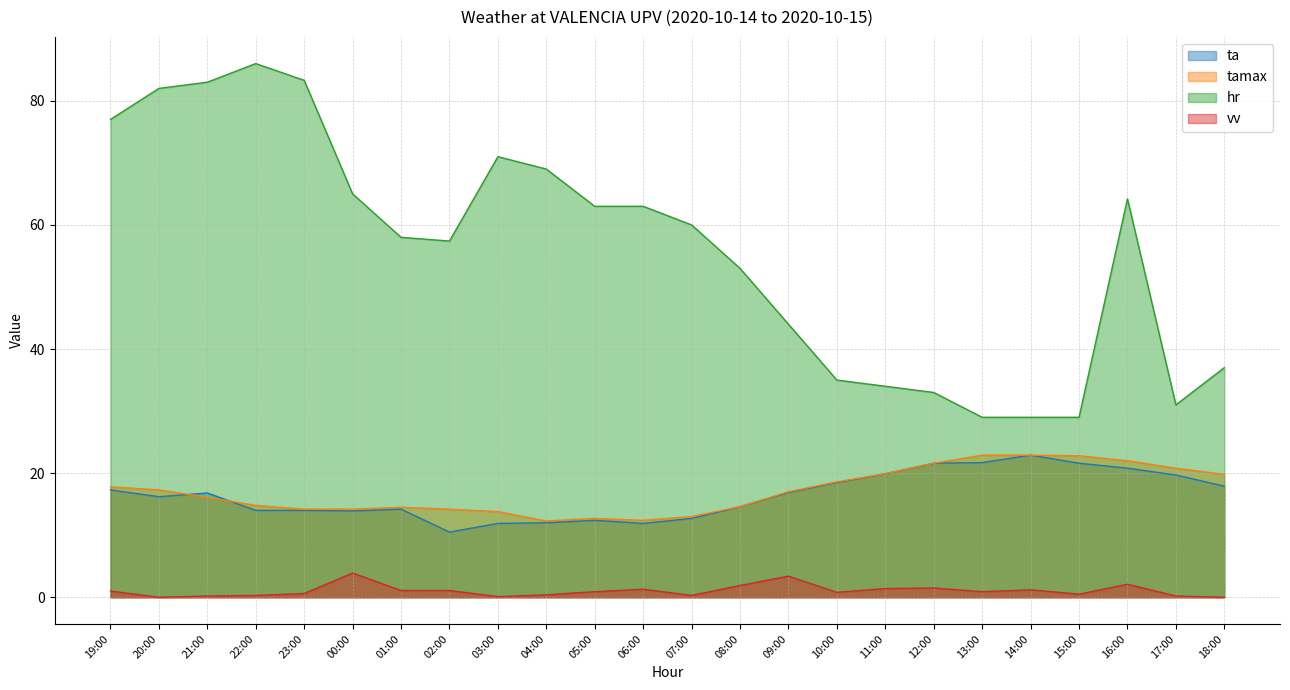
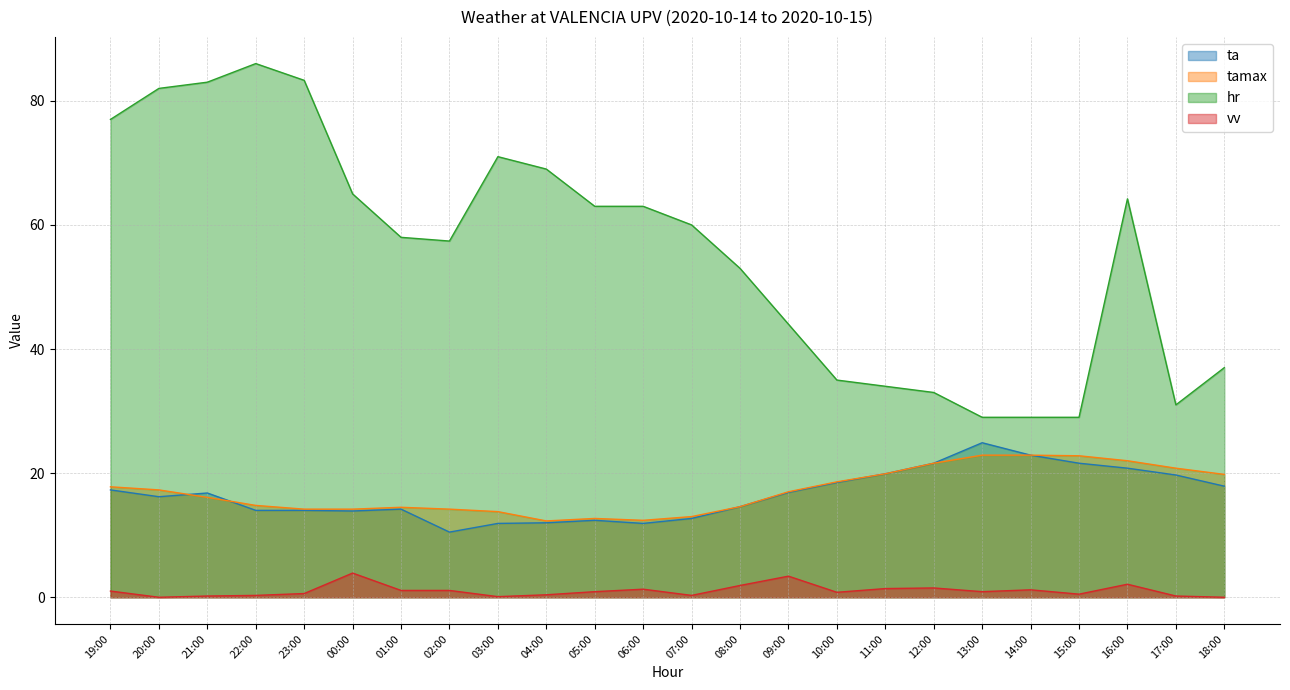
ta, 13:00: 22 -> 25
